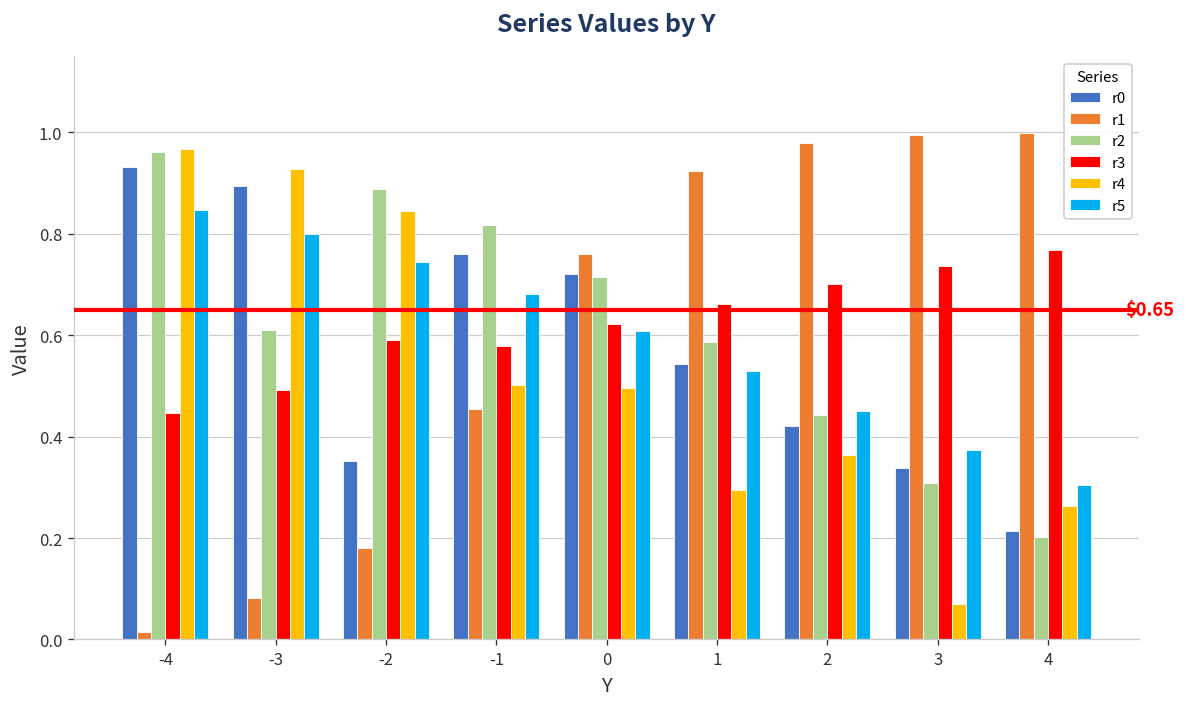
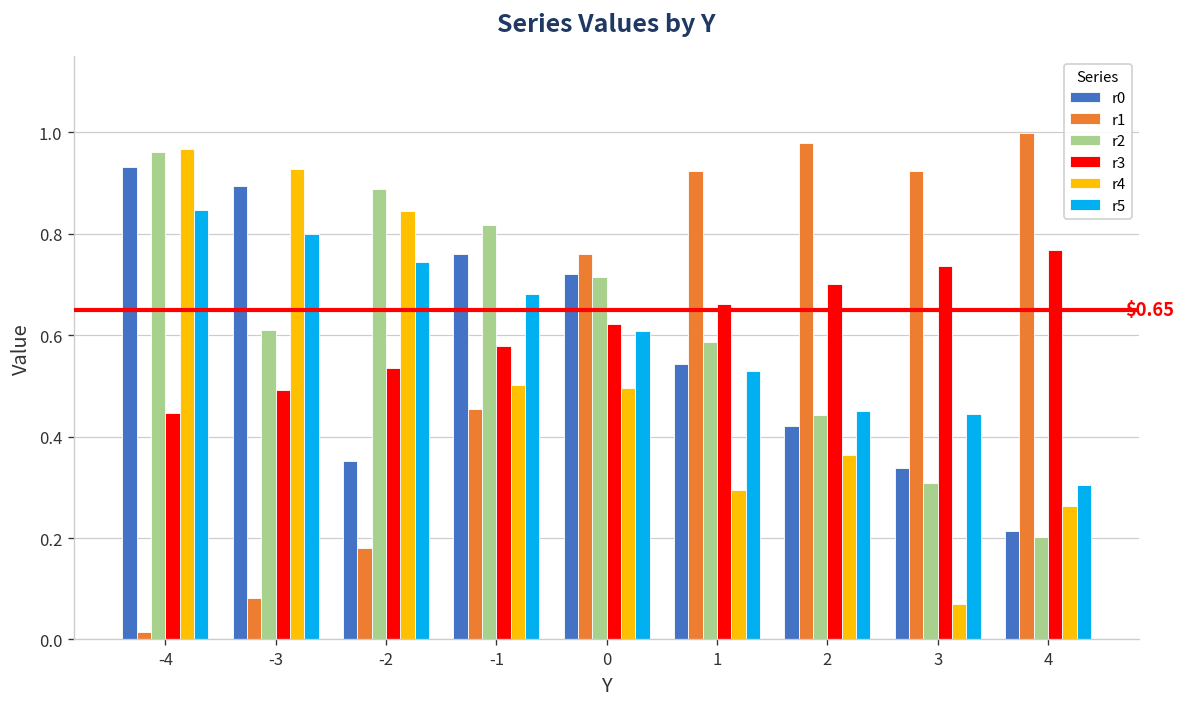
r3, -2: 0.59 -> 0.54
r1, 3: 0.99 -> 0.92
r5, 3: 0.37 -> 0.44
